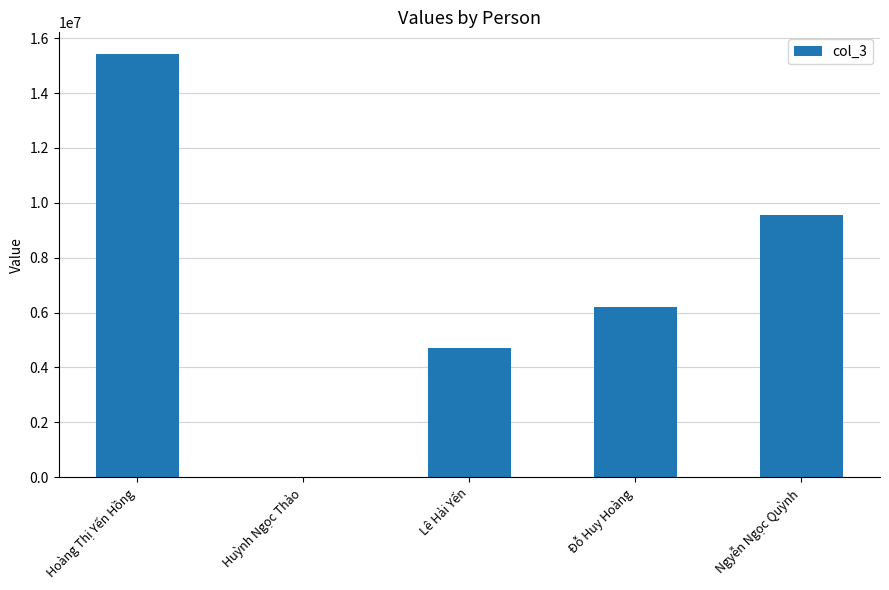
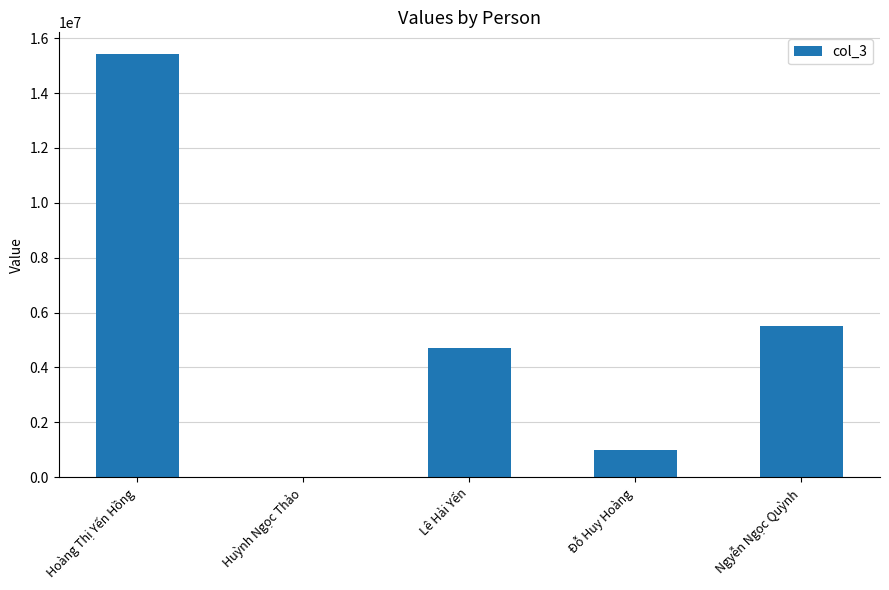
Đỗ Huy Hoàng: 6200000 -> 1000000
Ngyễn Ngọc Quỳnh: 9600000 -> 5500000
